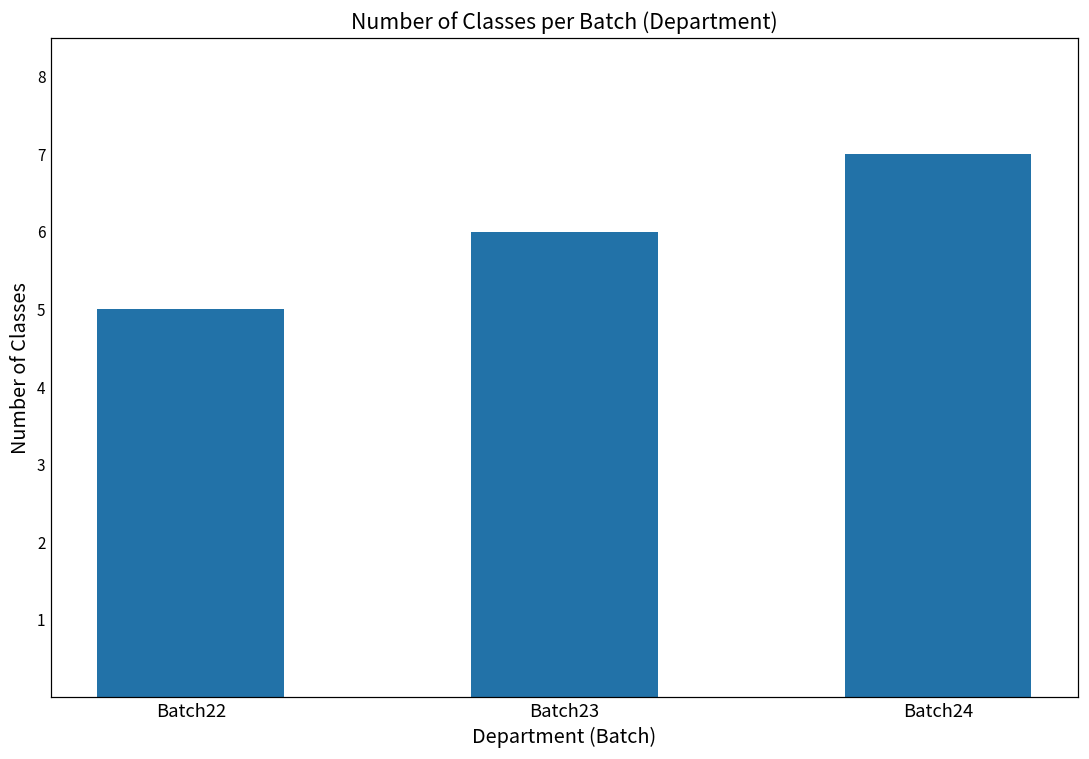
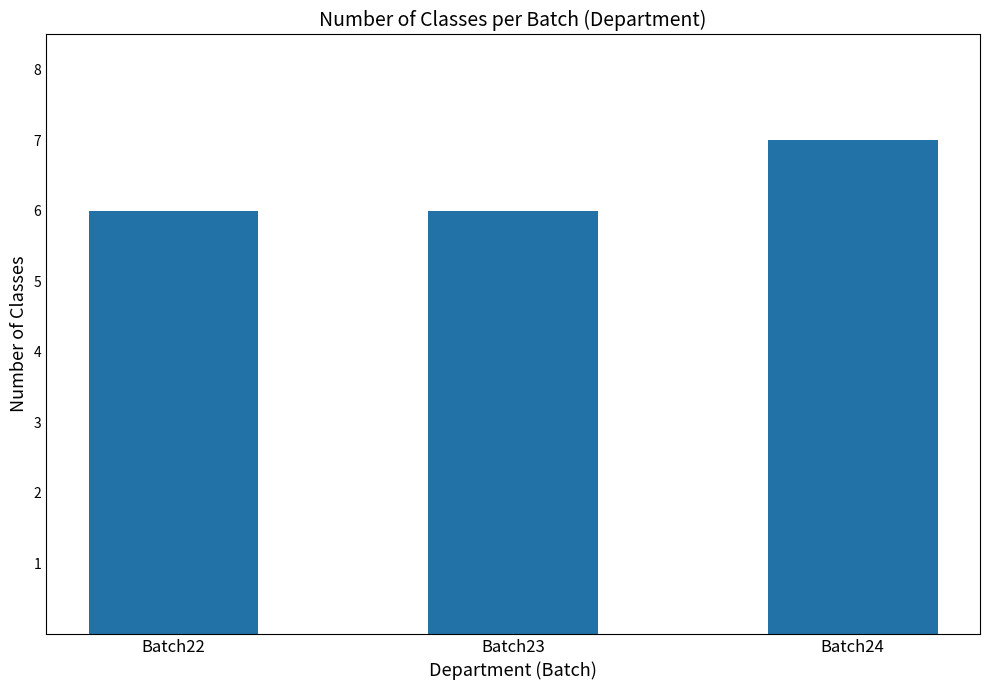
Batch22: 5 -> 6
